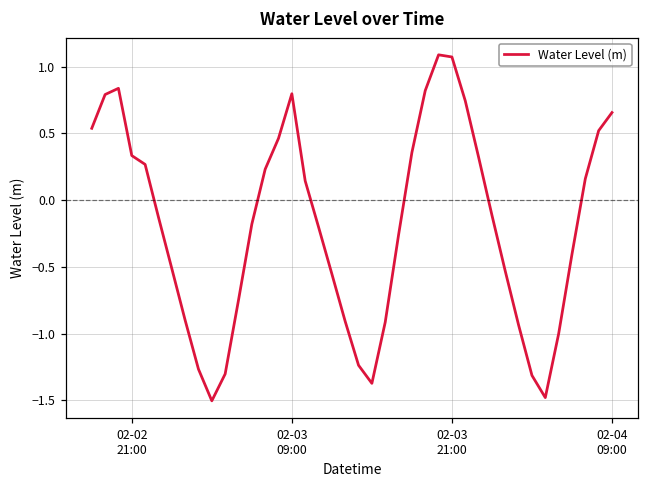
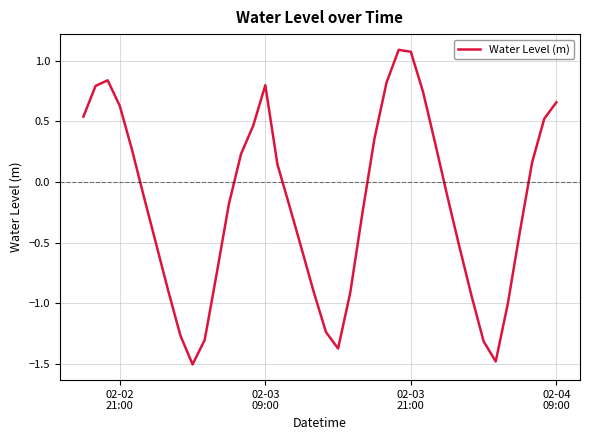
02-02 21:00: 0.33 -> 0.63
